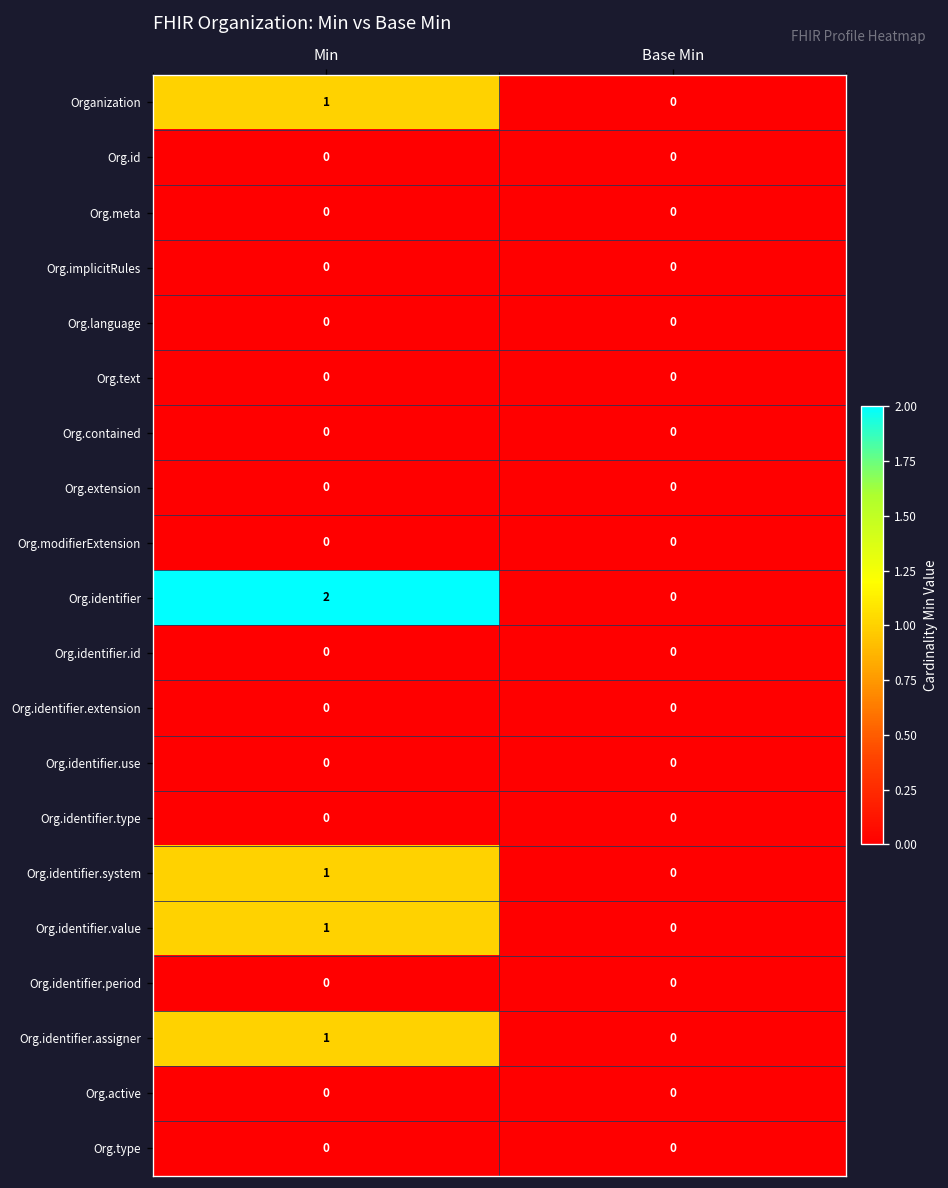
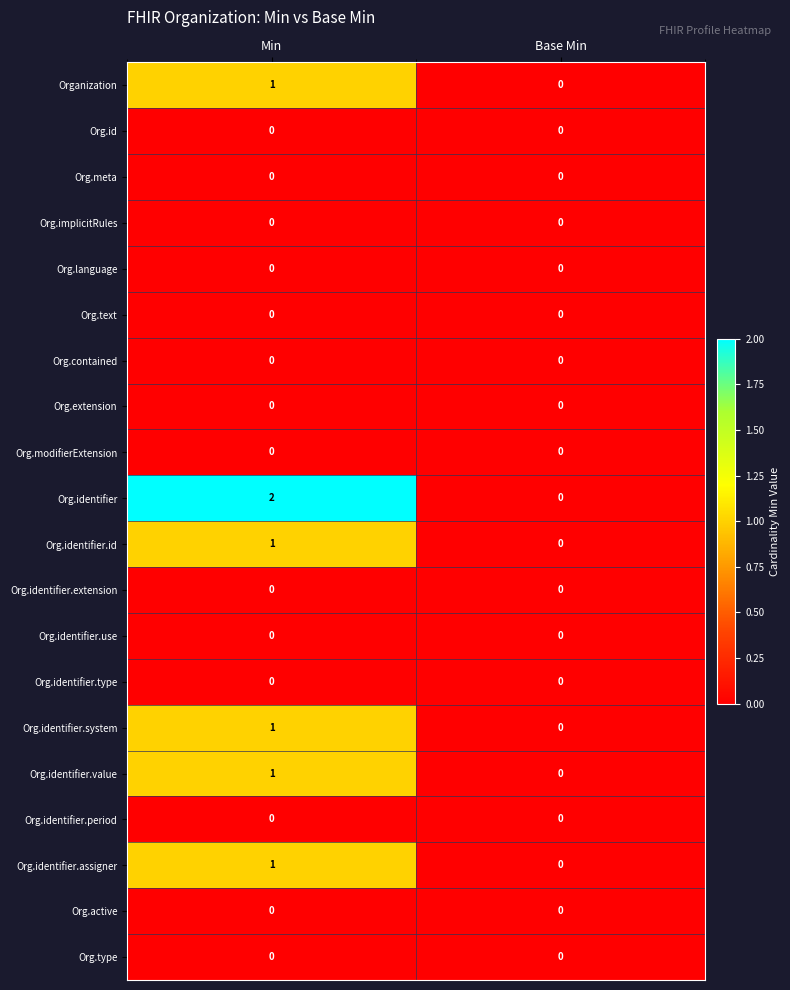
Org.identifier.id, Min: 0 -> 1
